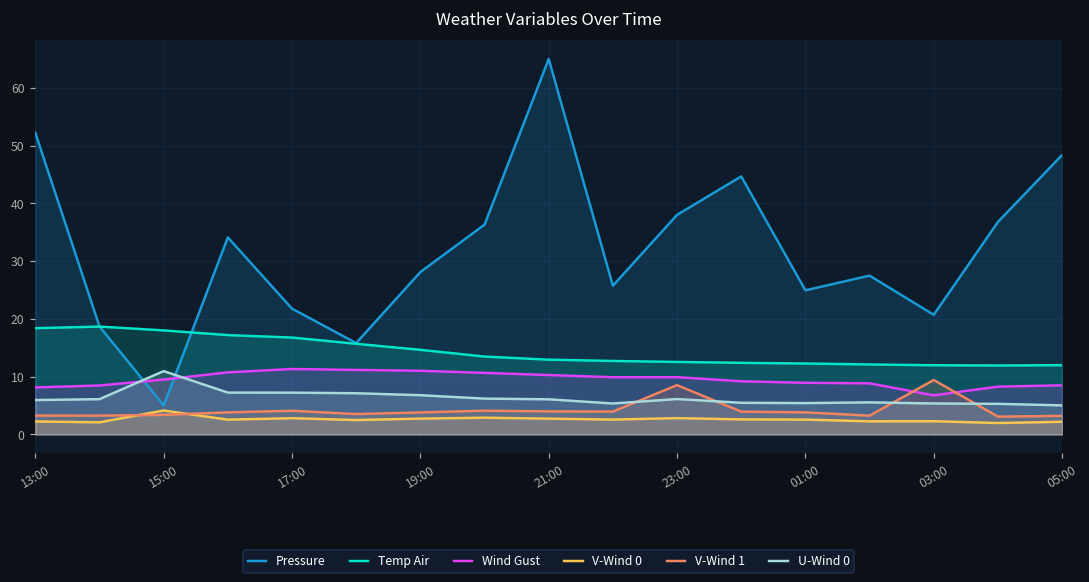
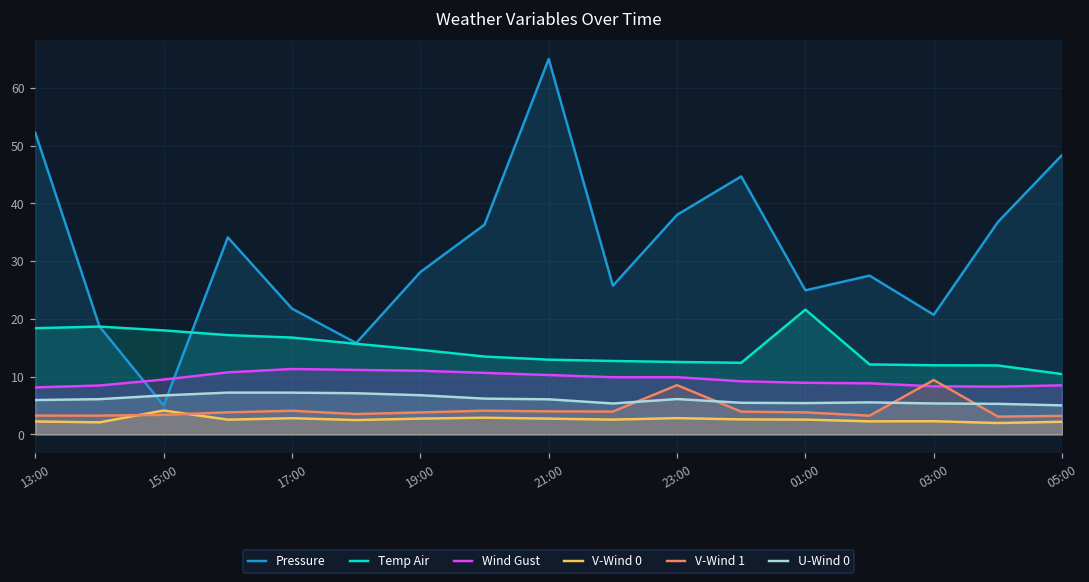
U-Wind 0, 15:00: 11 -> 7
Temp Air, 01:00: 12 -> 22
Wind Gust, 03:00: 7 -> 8
Temp Air, 05:00: 12 -> 10
